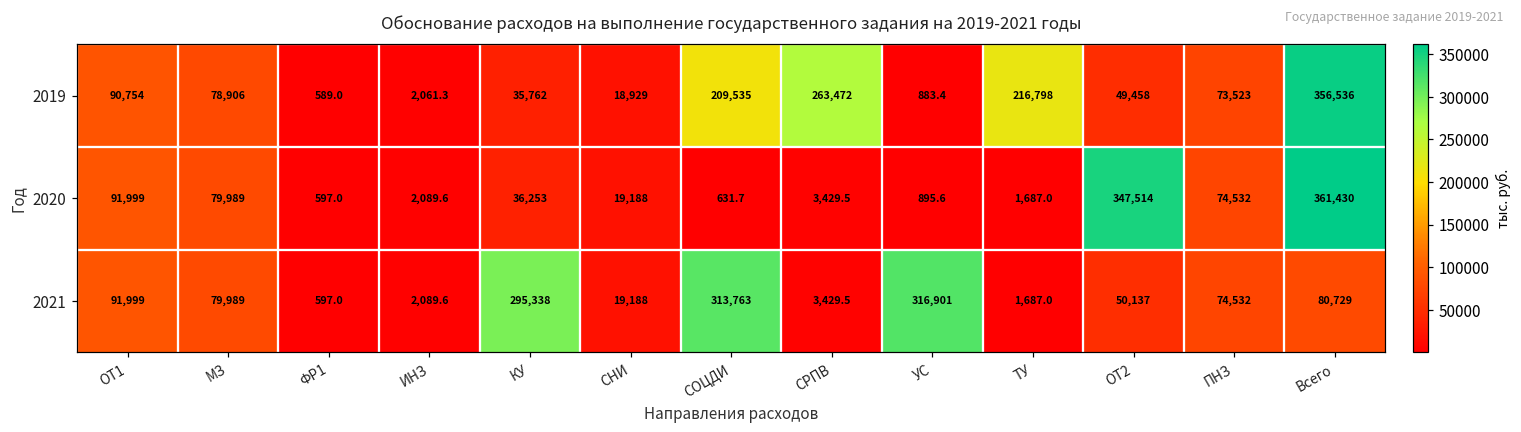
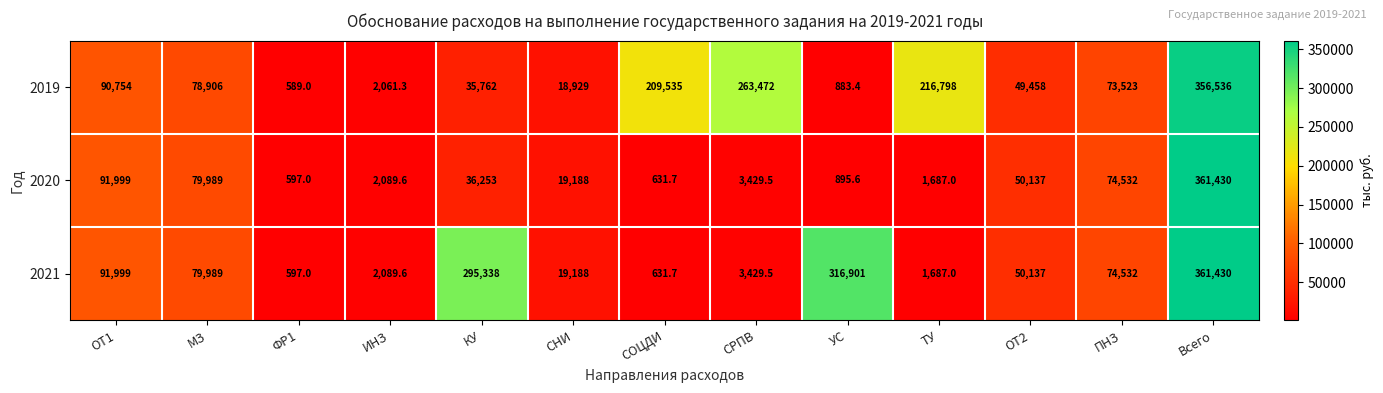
2020, ОТ2: 347,514 -> 50,137
2021, СОЦДИ: 313,763 -> 631.7
2021, Всего: 80,729 -> 361,430
